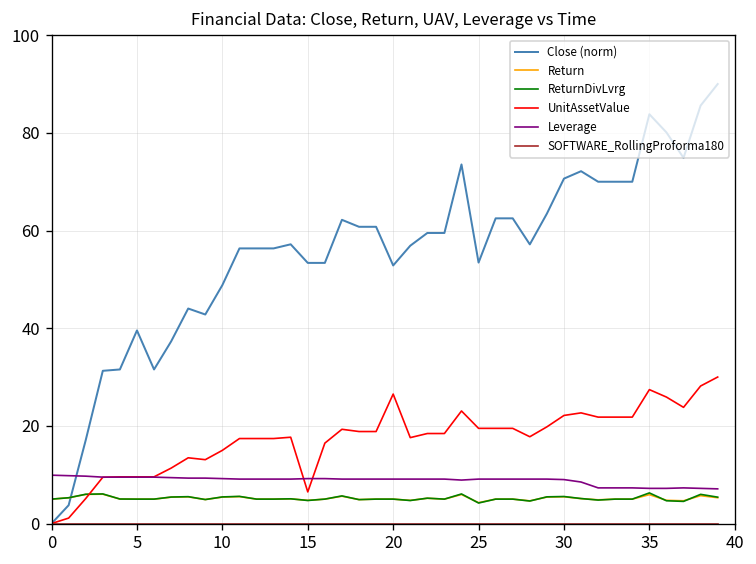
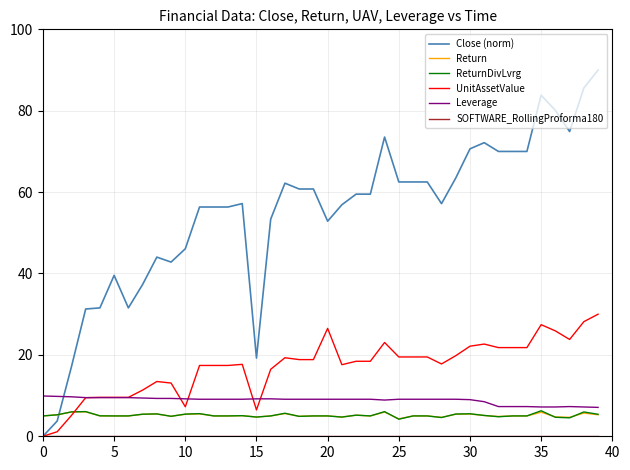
Close (norm), 10: 49 -> 46
UnitAssetValue, 10: 15 -> 7
Close (norm), 15: 53 -> 19
Close (norm), 25: 53 -> 62
